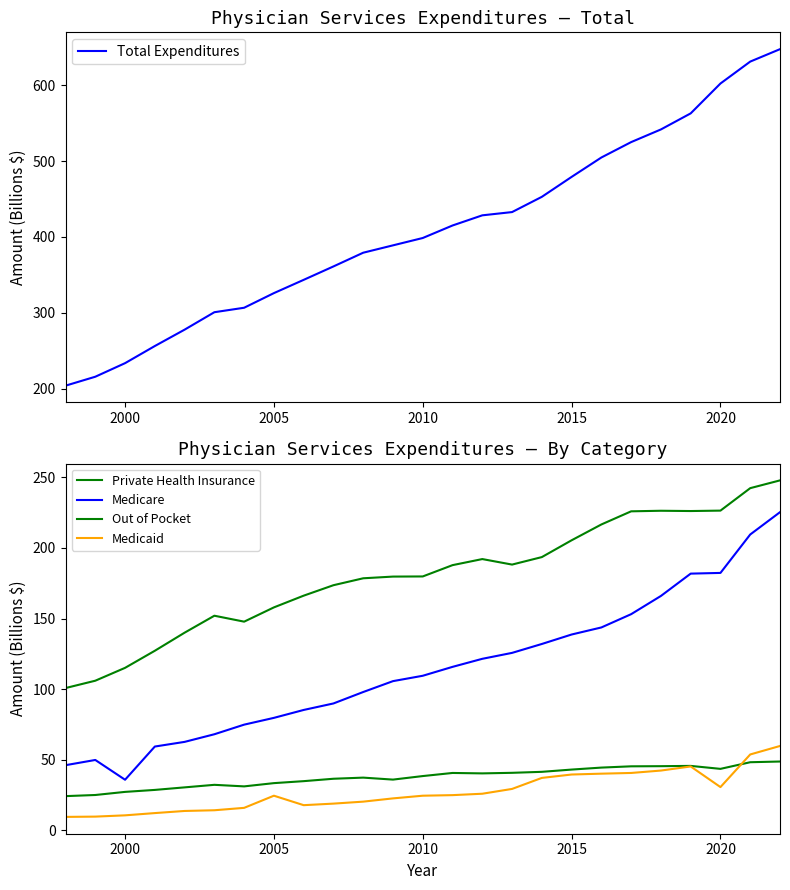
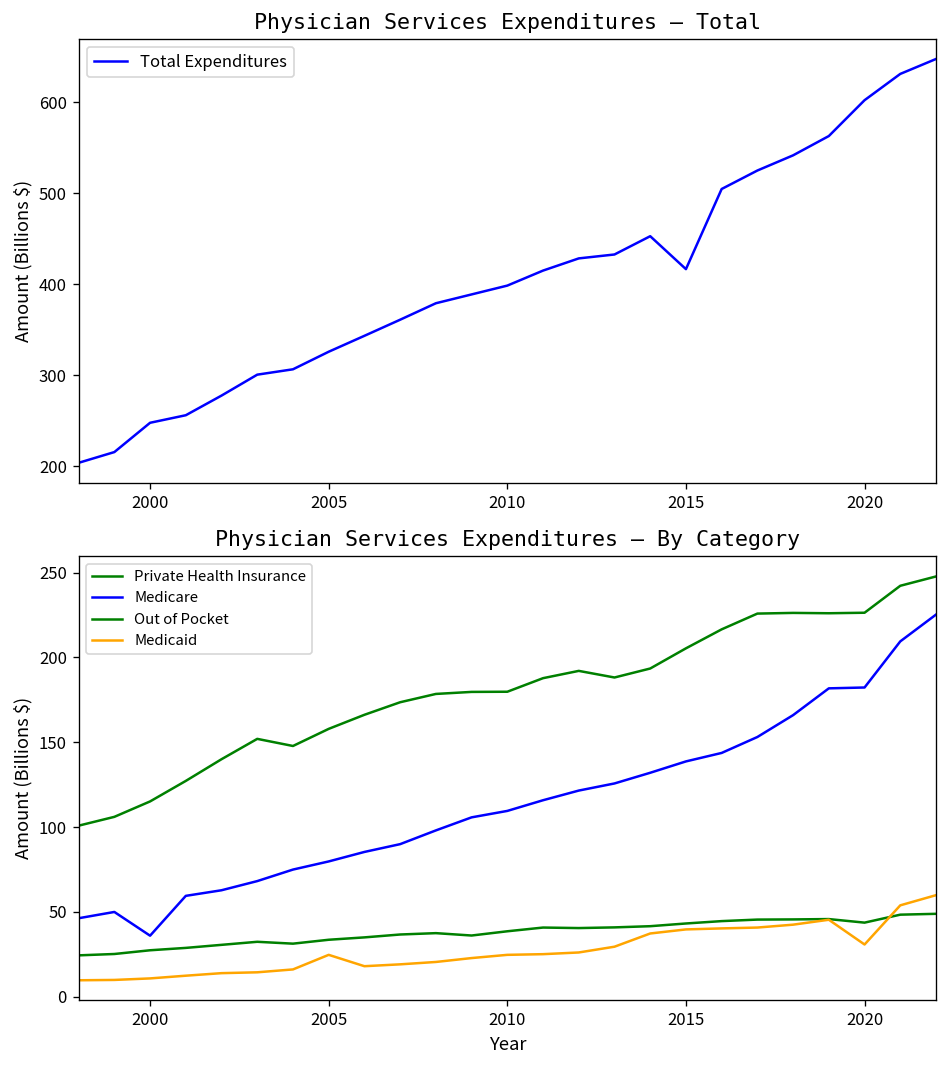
Physician Services Expenditures — Total, 2000: 230 -> 250
Physician Services Expenditures — Total, 2015: 480 -> 420
